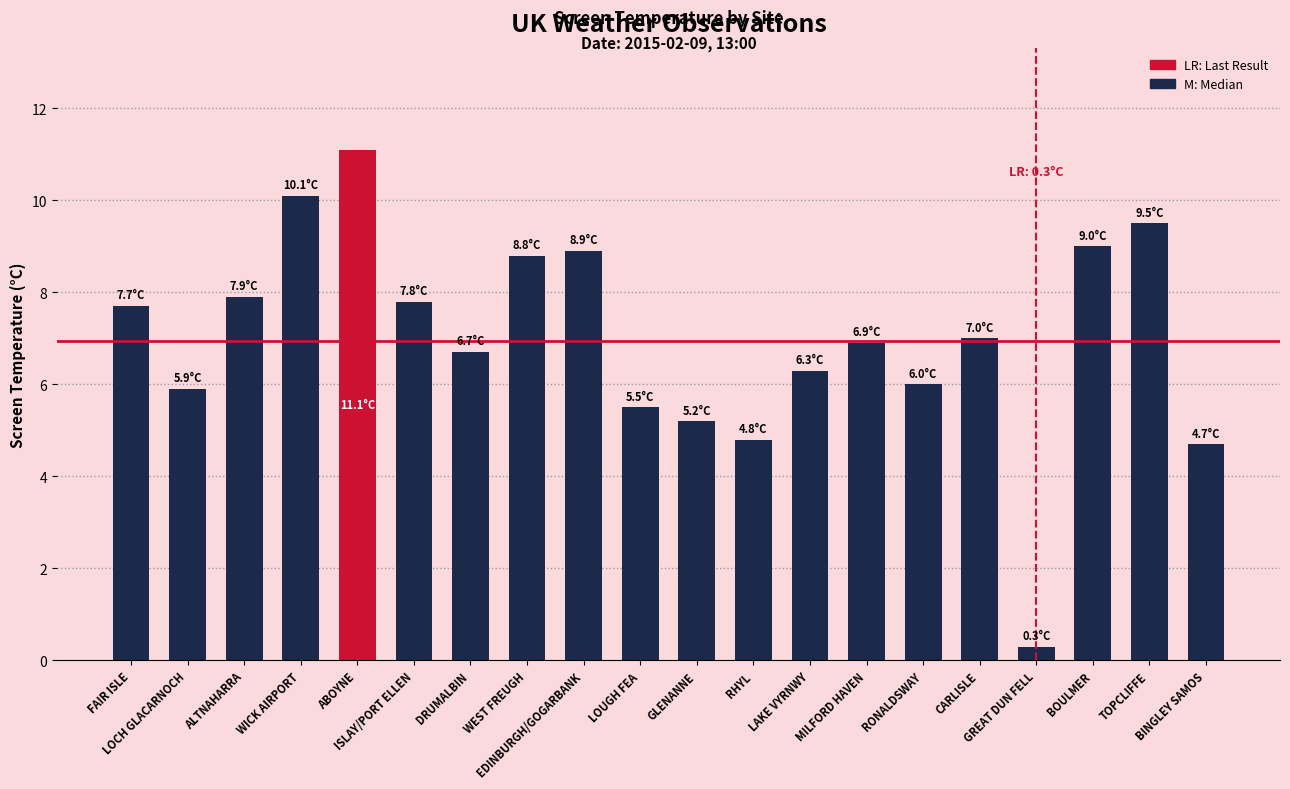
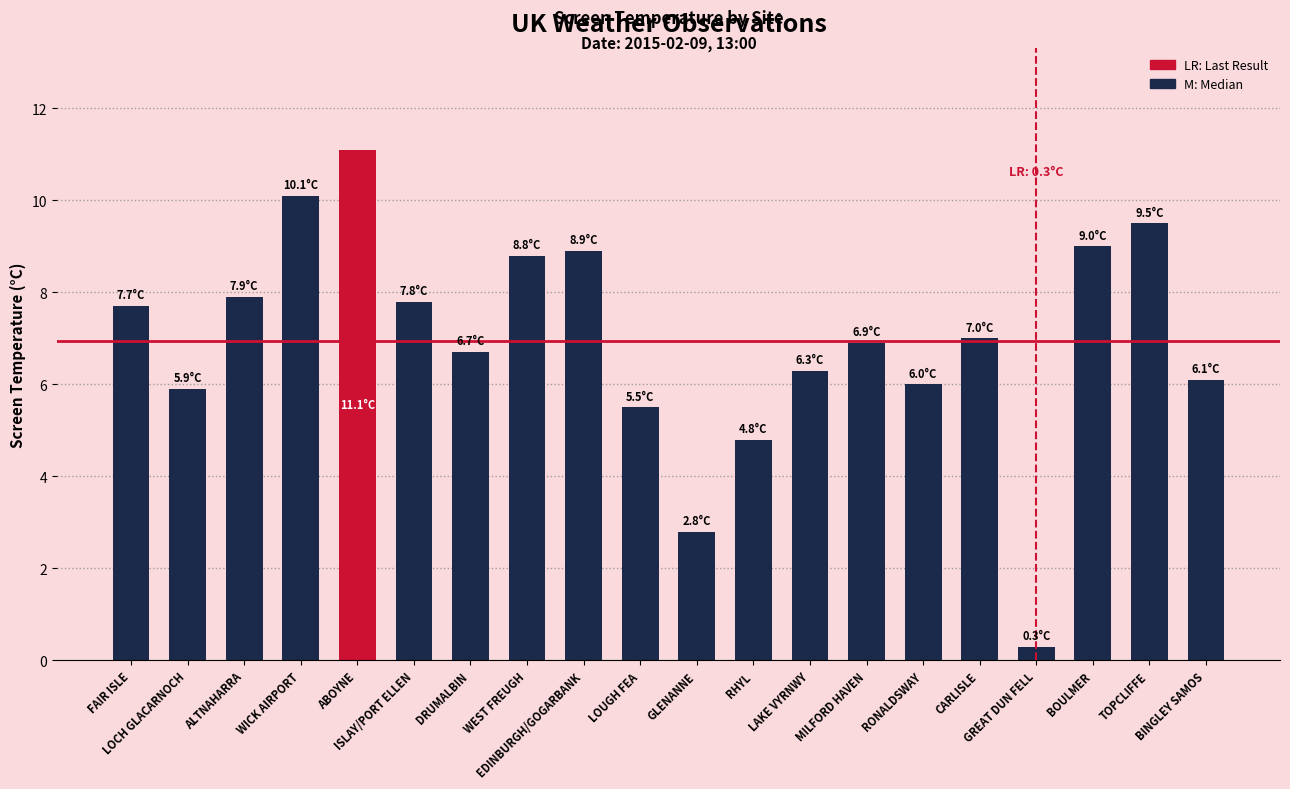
GLENANNE: 5.2°C -> 2.8°C
BINGLEY SAMOS: 4.7°C -> 6.1°C
